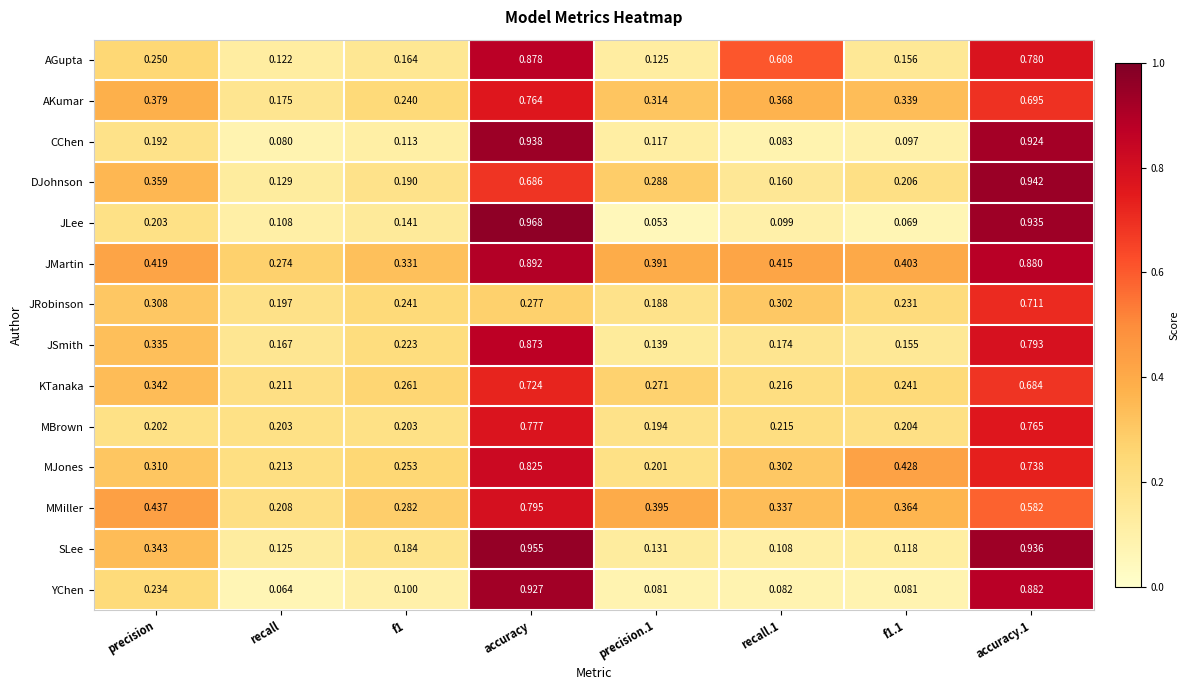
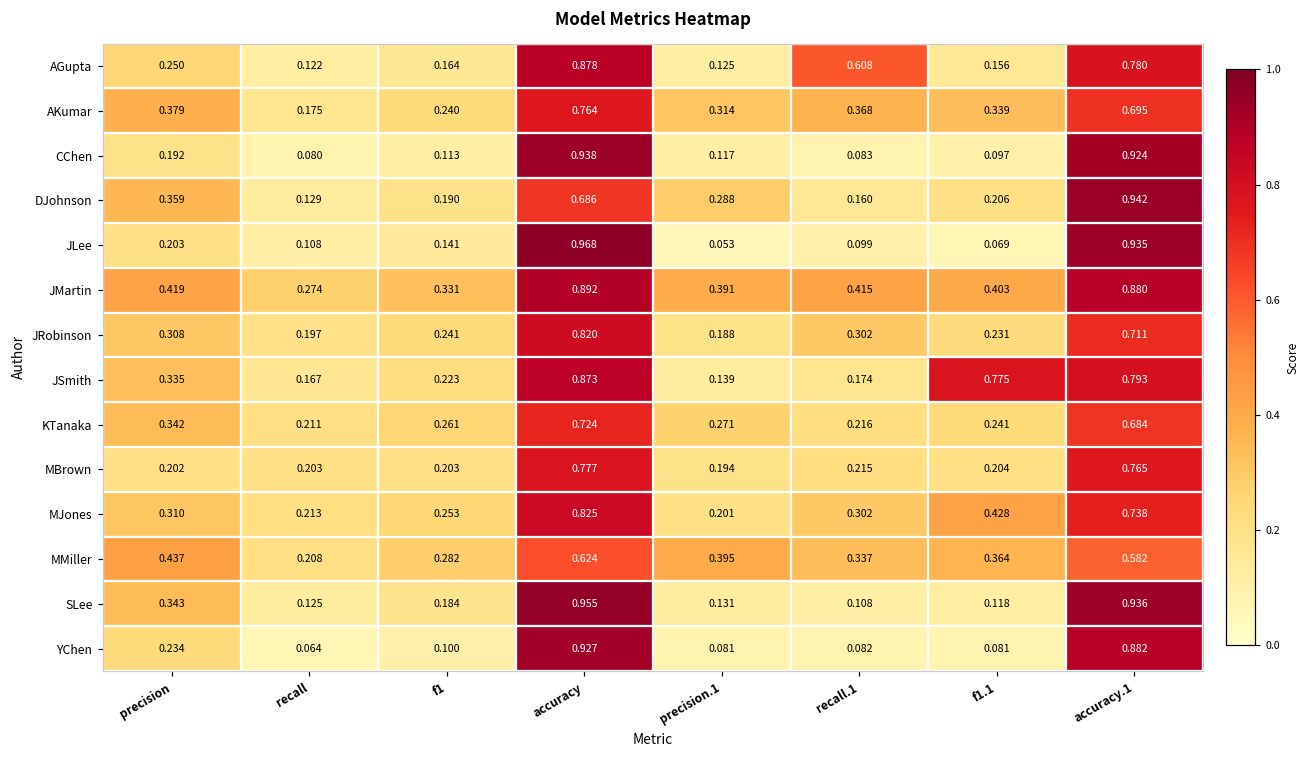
JRobinson, accuracy: 0.277 -> 0.820
JSmith, f1.1: 0.155 -> 0.775
MMiller, accuracy: 0.795 -> 0.624
